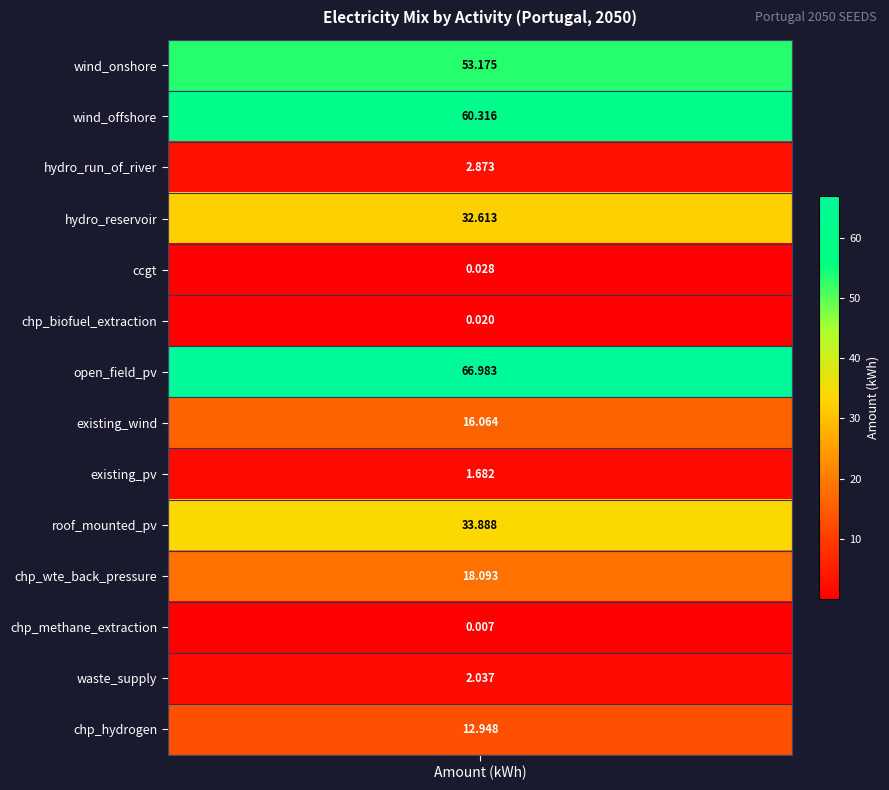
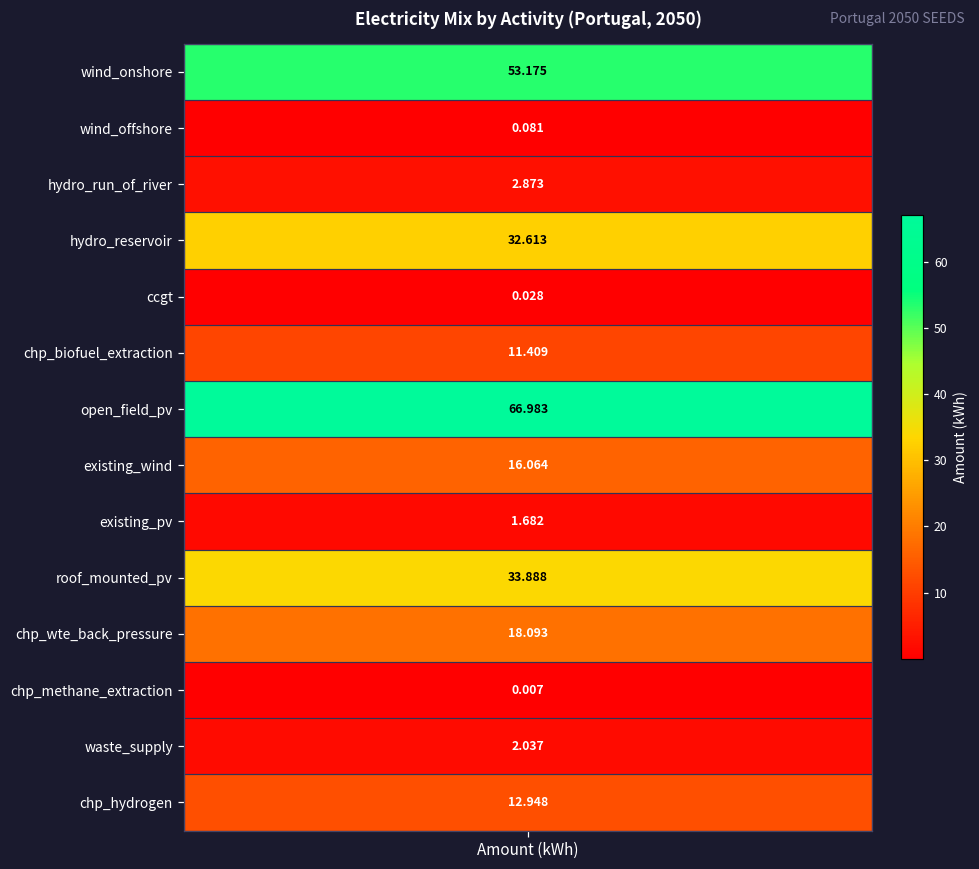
wind_offshore, Amount (kWh): 60.316 -> 0.081
chp_biofuel_extraction, Amount (kWh): 0.020 -> 11.409
